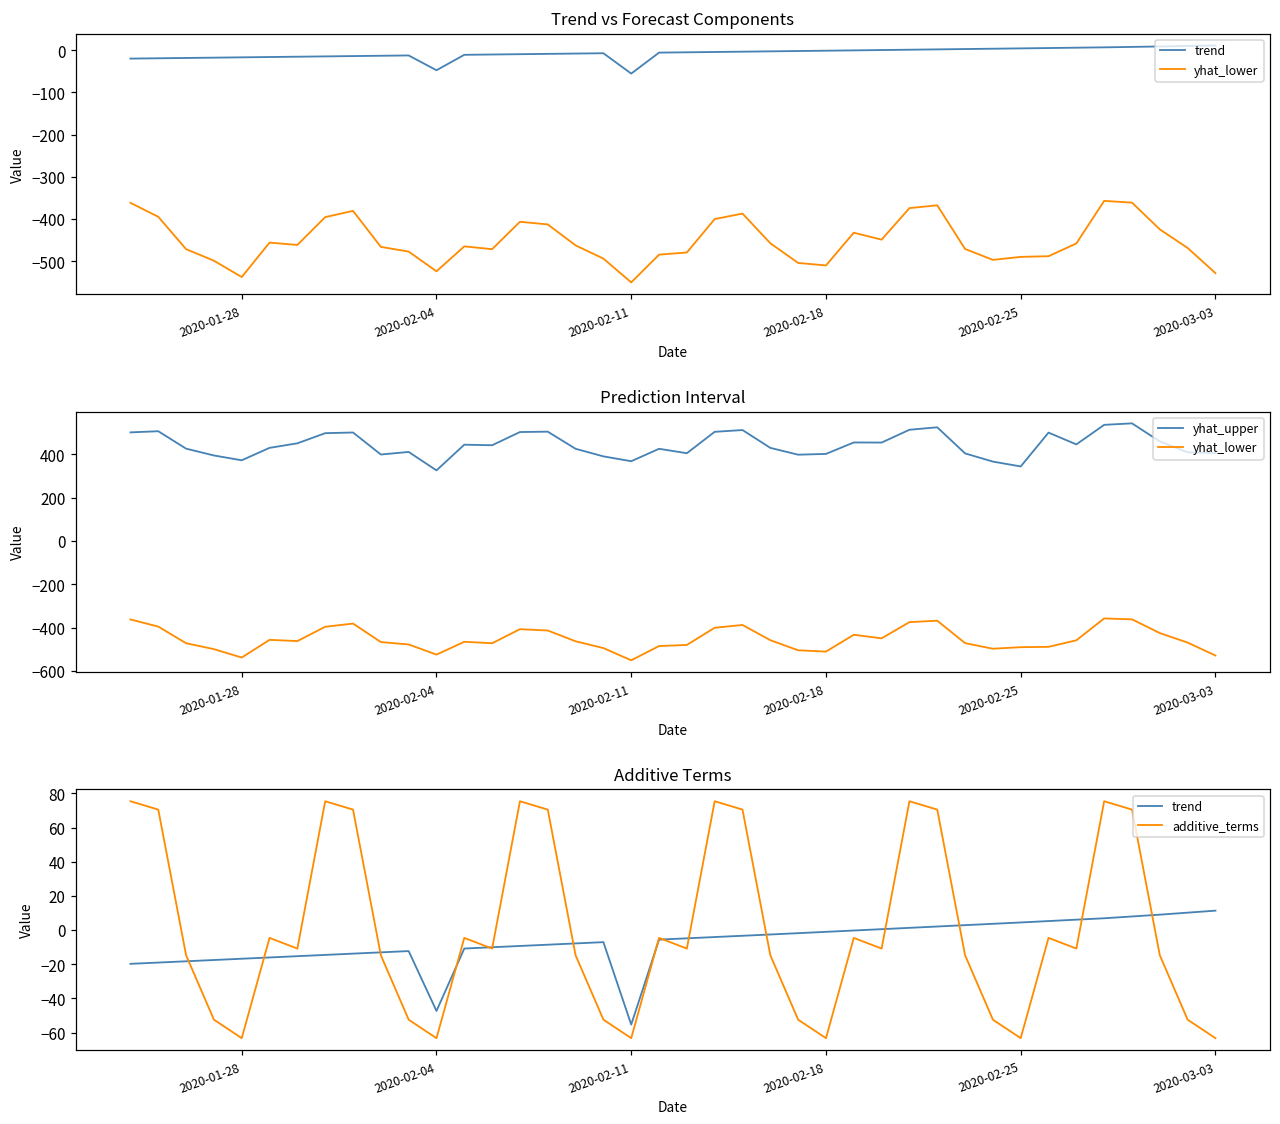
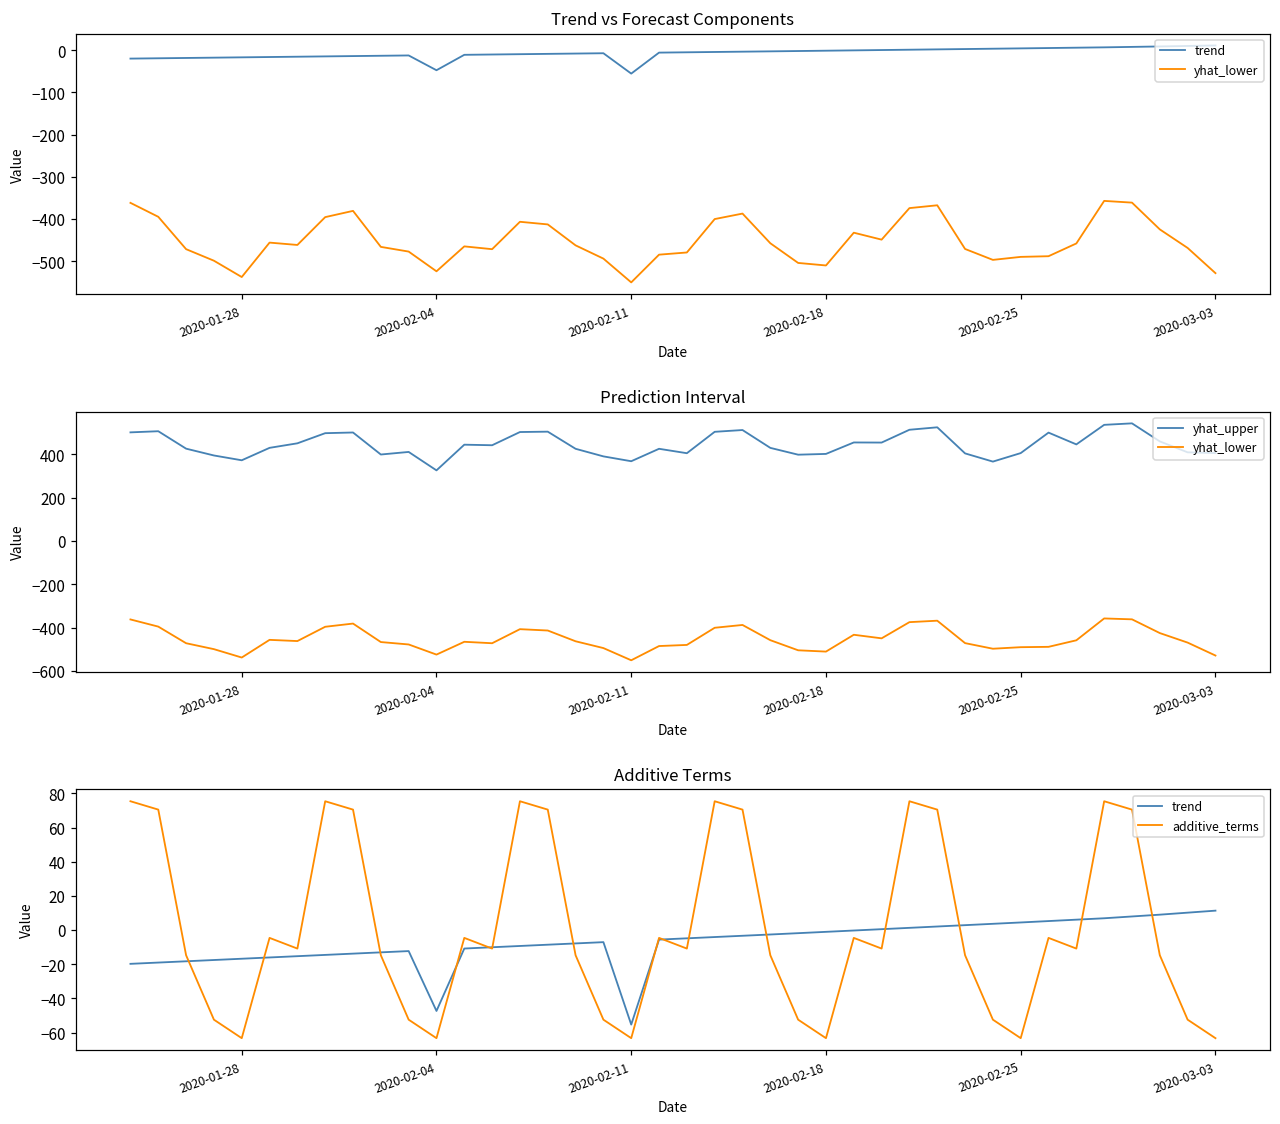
Prediction Interval, yhat_upper, 2020-02-25: 340 -> 410
